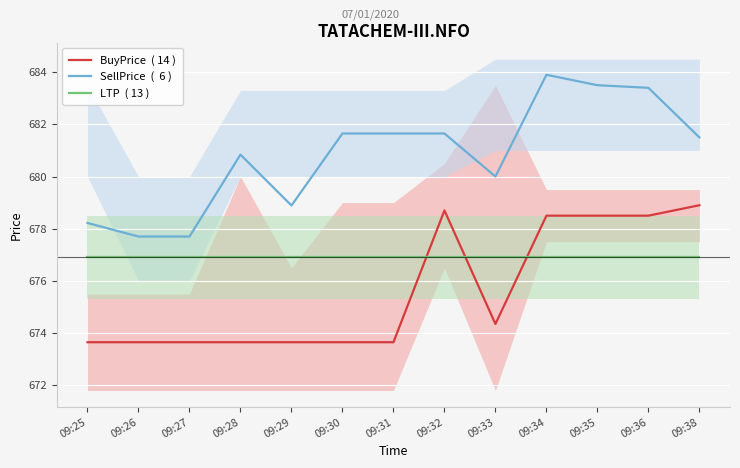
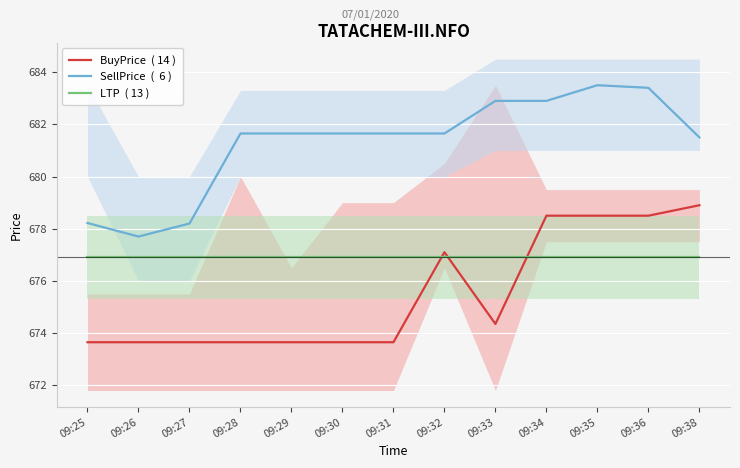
SellPrice ( 6 ), 09:27: 677.7 -> 678.2
SellPrice ( 6 ), 09:28: 680.8 -> 681.7
SellPrice ( 6 ), 09:29: 678.9 -> 681.7
BuyPrice ( 14 ), 09:32: 678.7 -> 677.1
SellPrice ( 6 ), 09:33: 680.0 -> 682.9
SellPrice ( 6 ), 09:34: 683.9 -> 682.9
